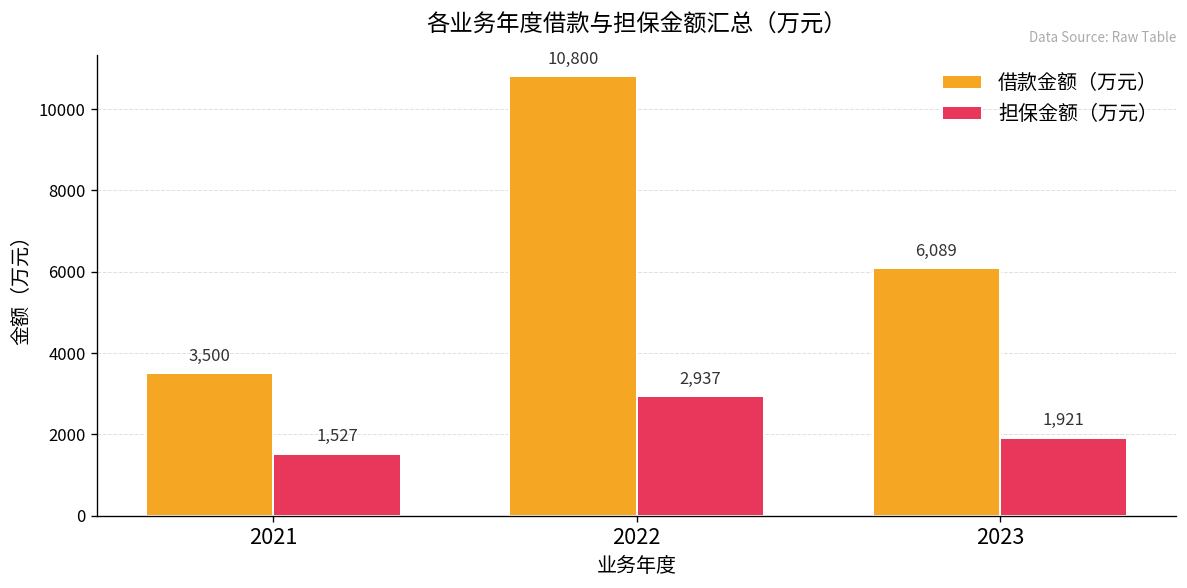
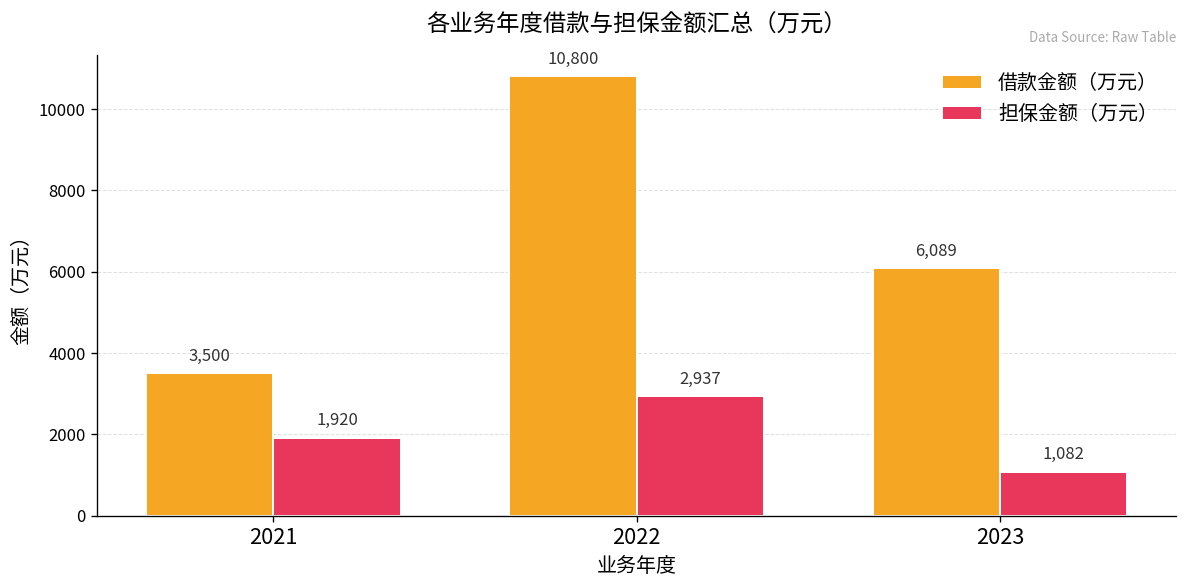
担保金额（万元）, 2021: 1,527 -> 1,920
担保金额（万元）, 2023: 1,921 -> 1,082
